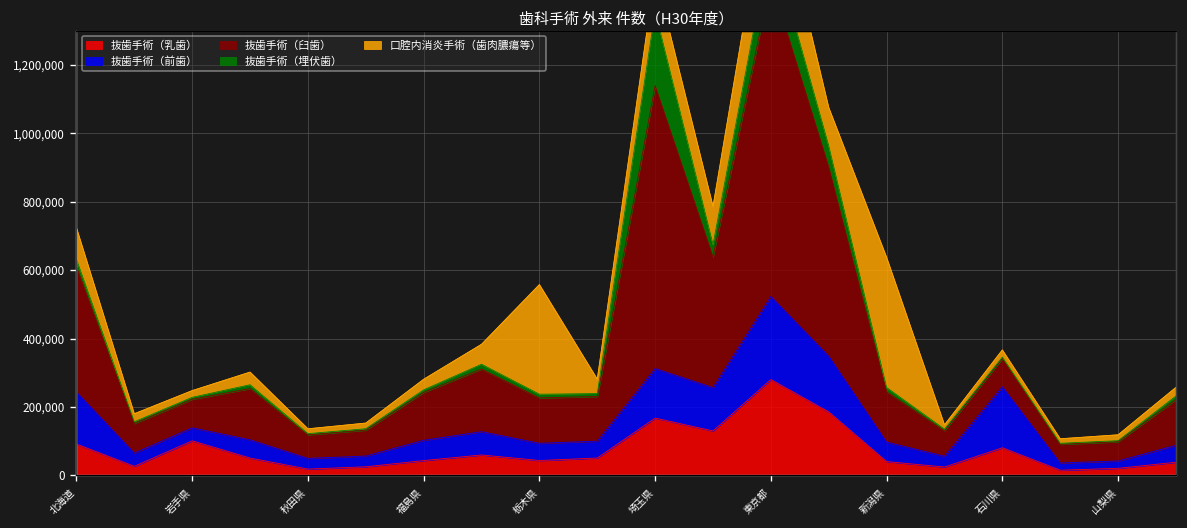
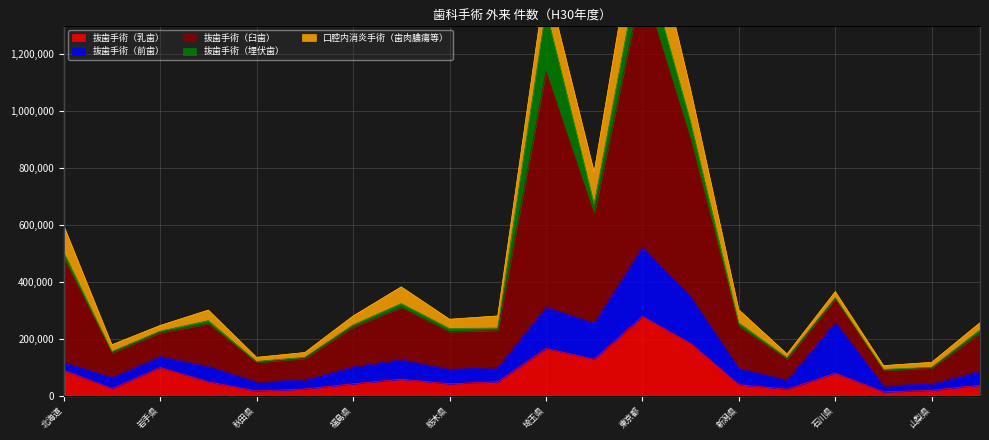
抜歯手術（前歯）, 北海道: 150,000 -> 30,000
口腔内消炎手術（歯肉膿瘍等）, 栃木県: 320,000 -> 30,000
口腔内消炎手術（歯肉膿瘍等）, 新潟県: 380,000 -> 50,000
